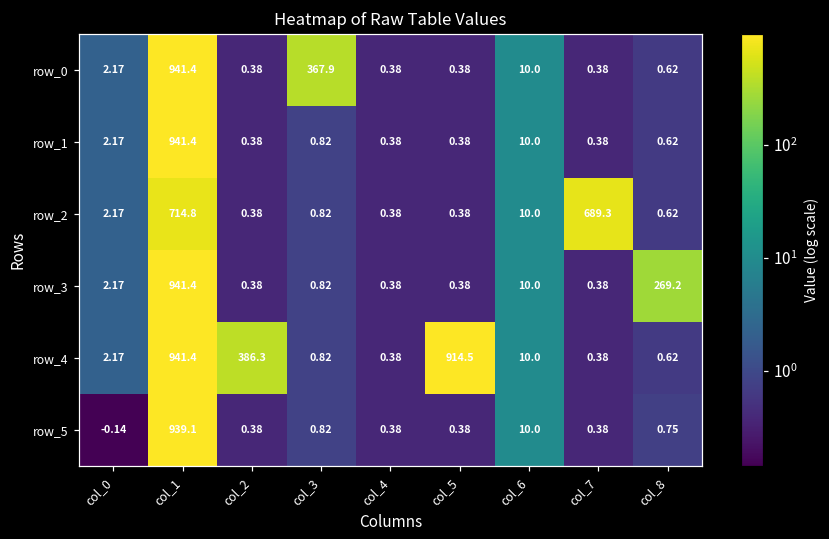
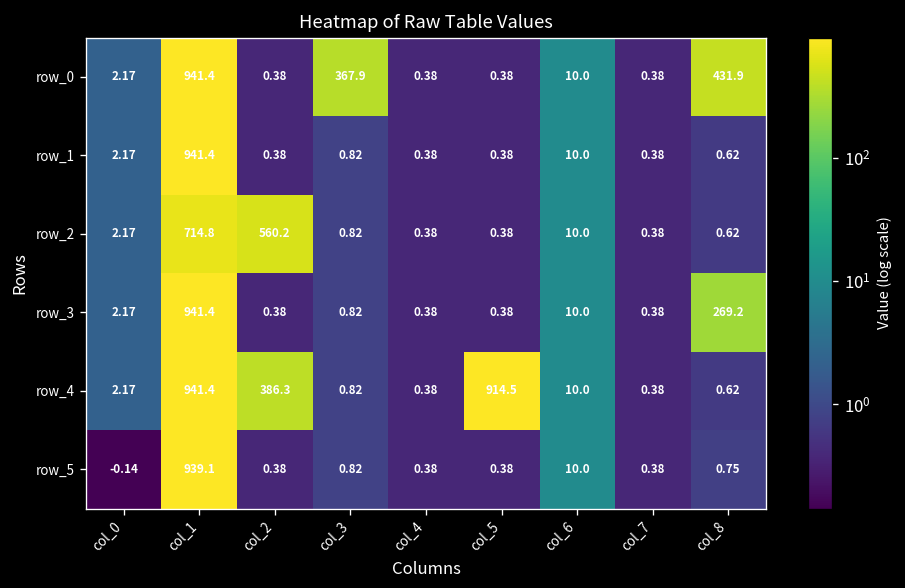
row_0, col_8: 0.62 -> 431.9
row_2, col_2: 0.38 -> 560.2
row_2, col_7: 689.3 -> 0.38
